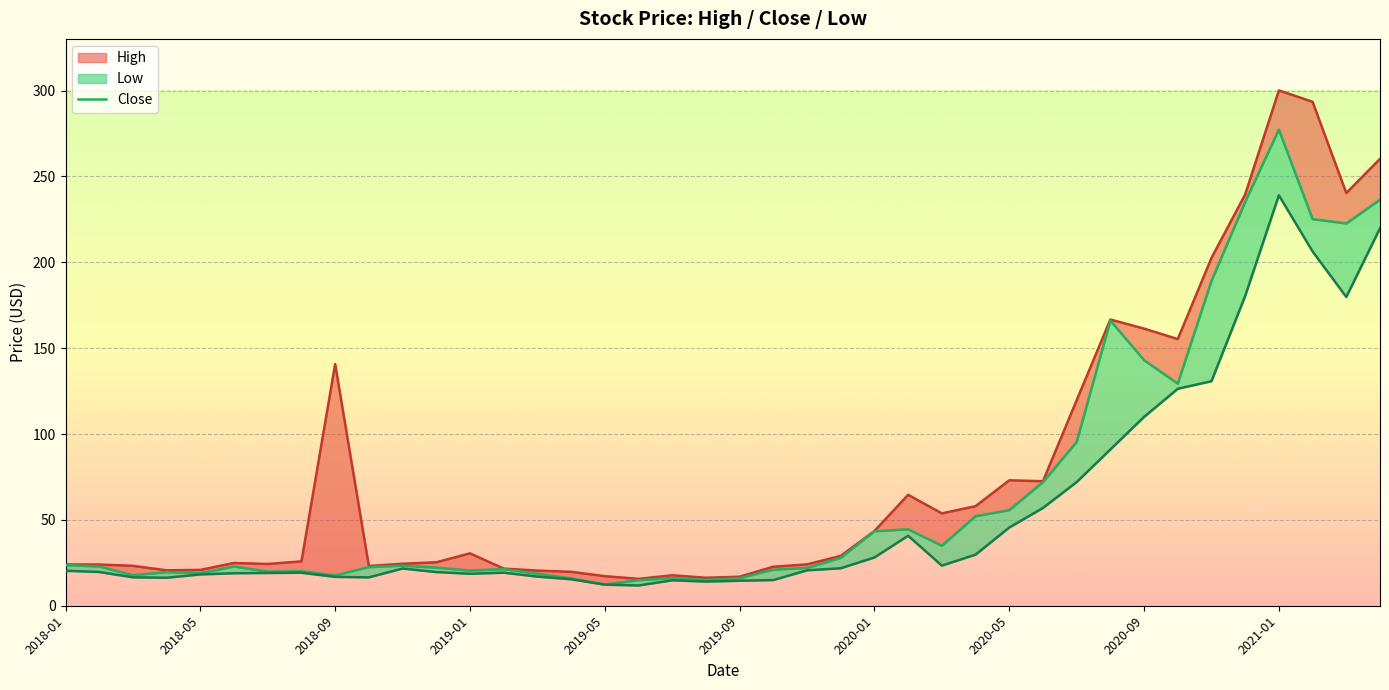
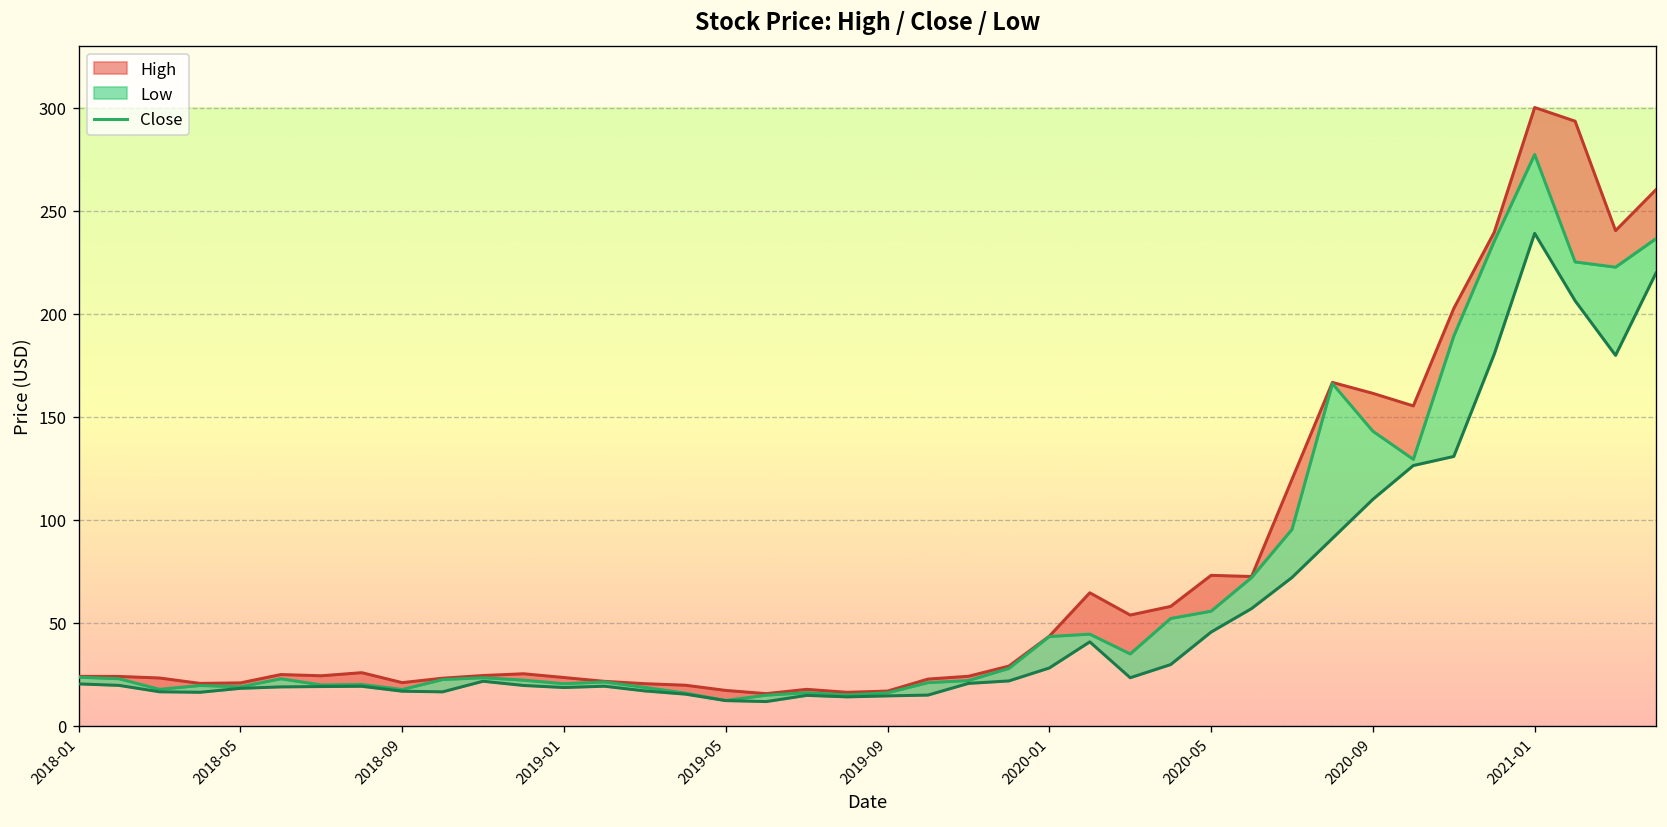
High, 2018-09: 141 -> 21
High, 2019-01: 31 -> 23
